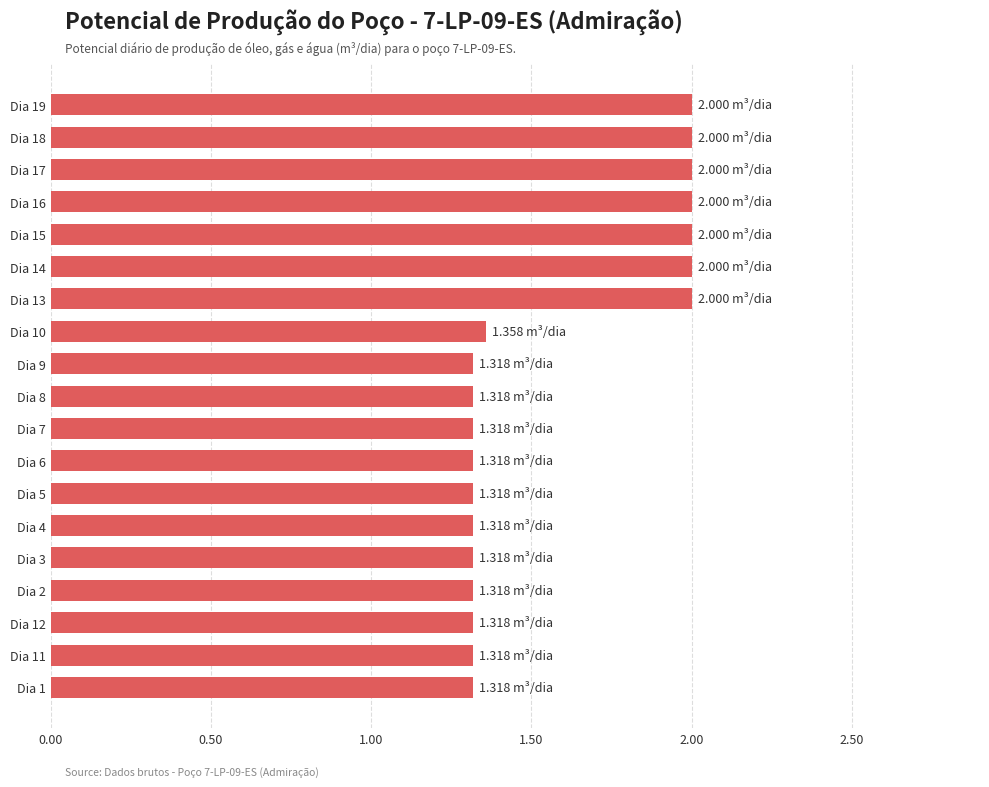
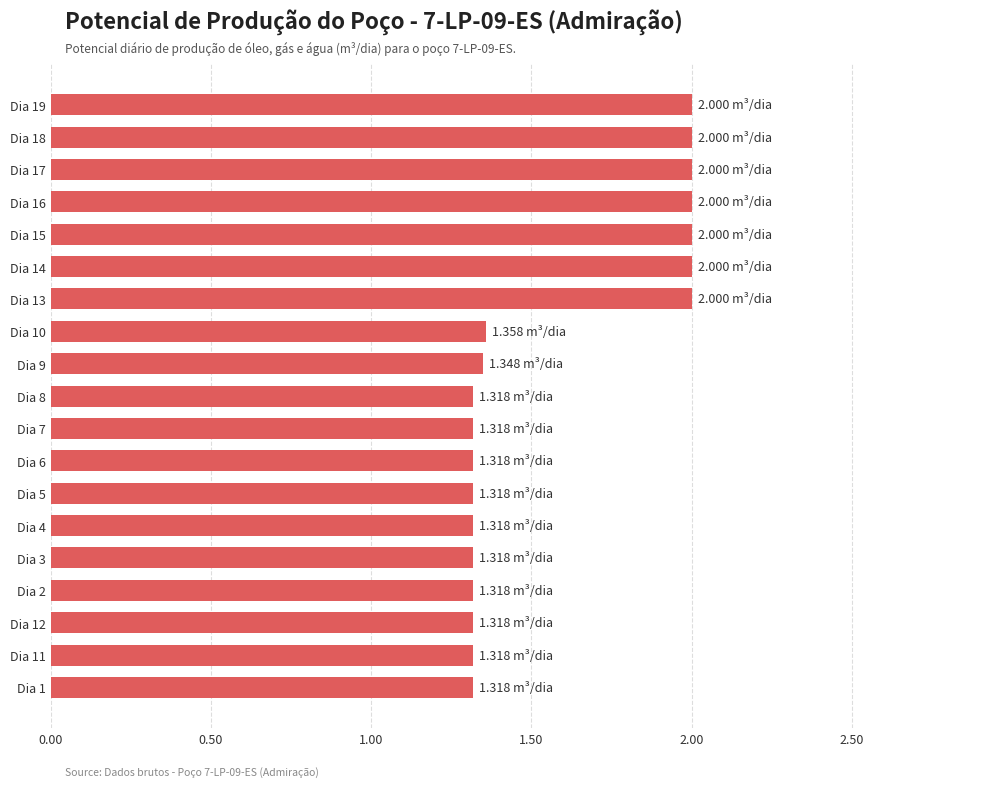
Dia 9: 1.318 -> 1.348
